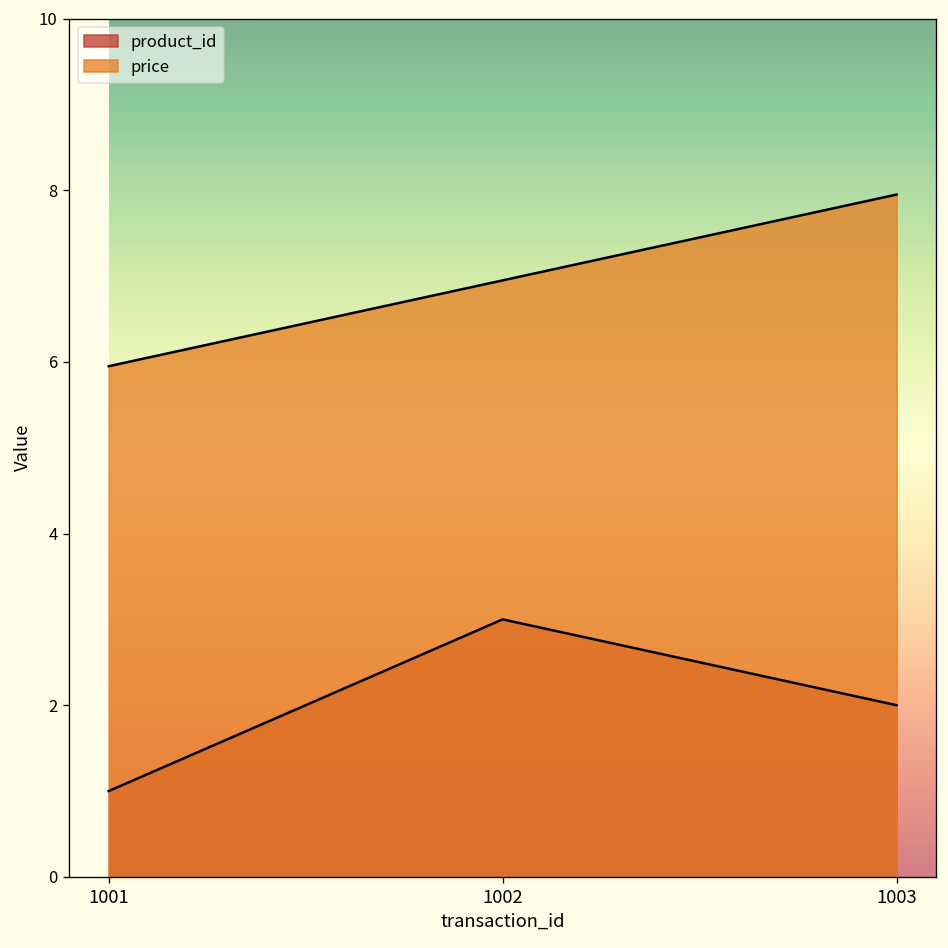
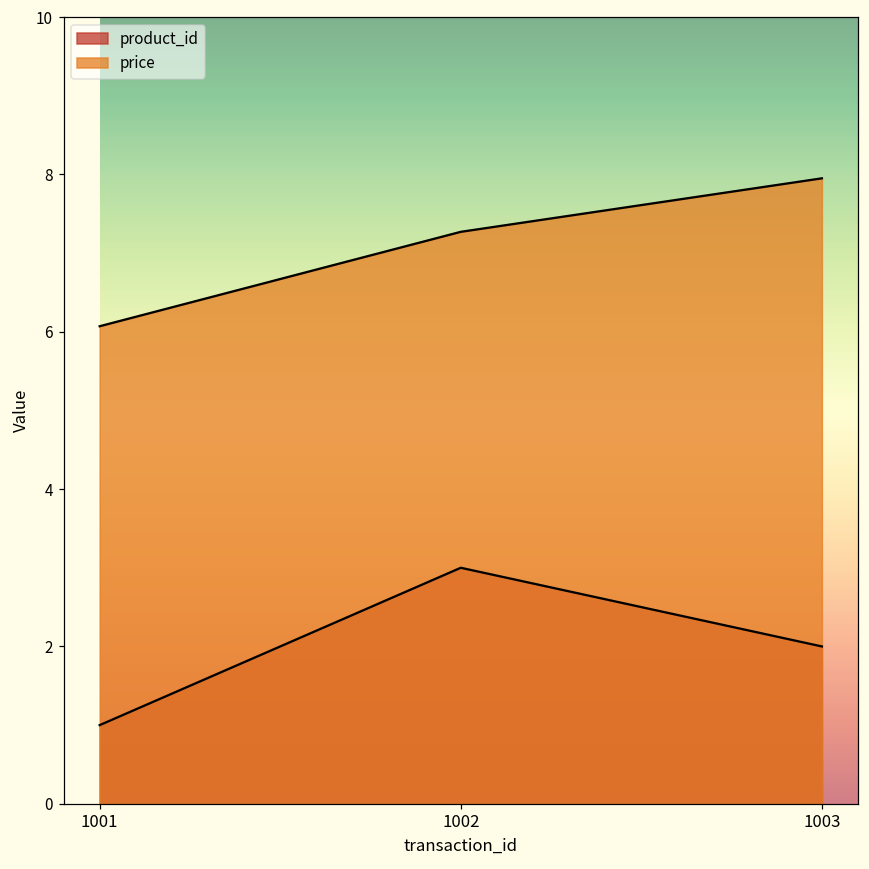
price, 1001: 6.0 -> 6.1
price, 1002: 7.0 -> 7.3
